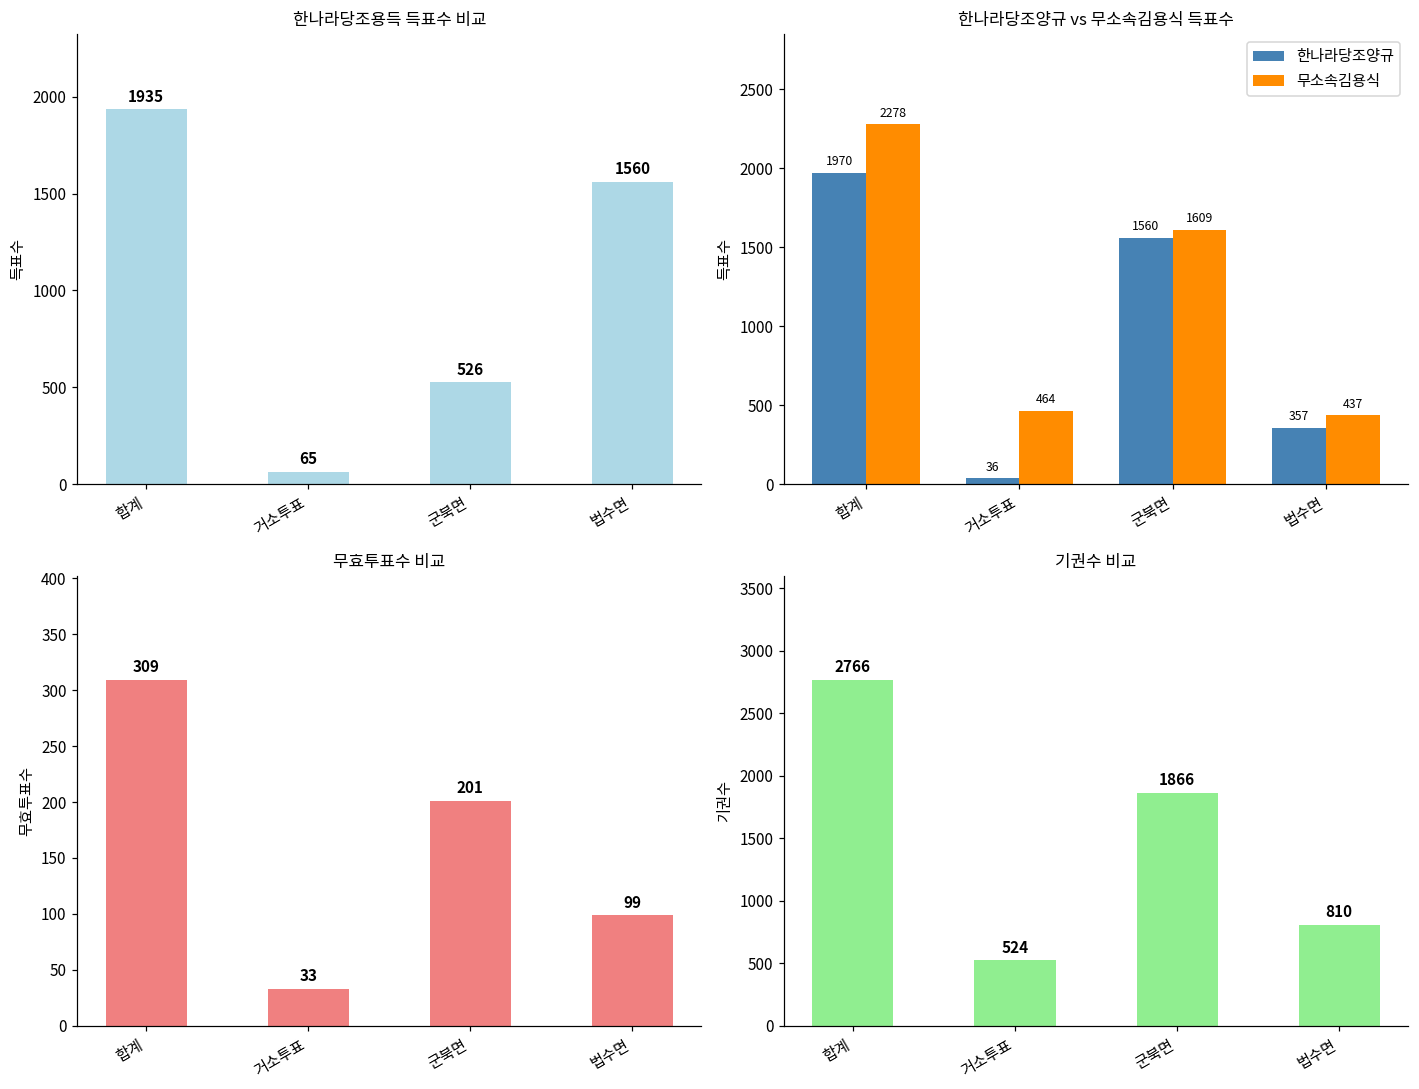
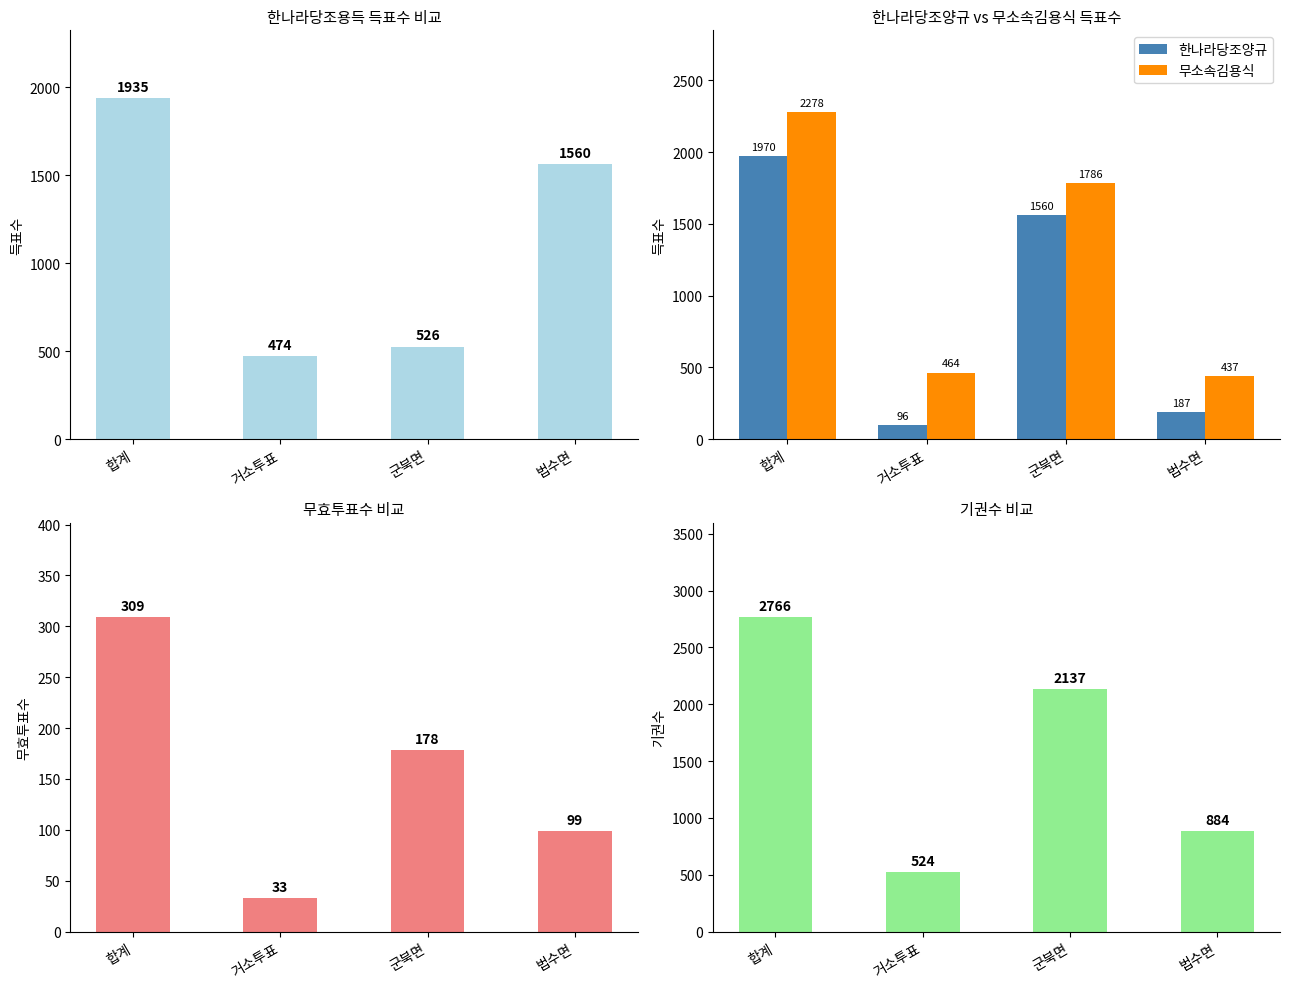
한나라당조용득 득표수 비교, 거소투표: 65 -> 474
한나라당조양규 vs 무소속김용식 득표수, 한나라당조양규, 거소투표: 36 -> 96
한나라당조양규 vs 무소속김용식 득표수, 무소속김용식, 군북면: 1609 -> 1786
한나라당조양규 vs 무소속김용식 득표수, 한나라당조양규, 법수면: 357 -> 187
무효투표수 비교, 군북면: 201 -> 178
기권수 비교, 군북면: 1866 -> 2137
기권수 비교, 법수면: 810 -> 884
